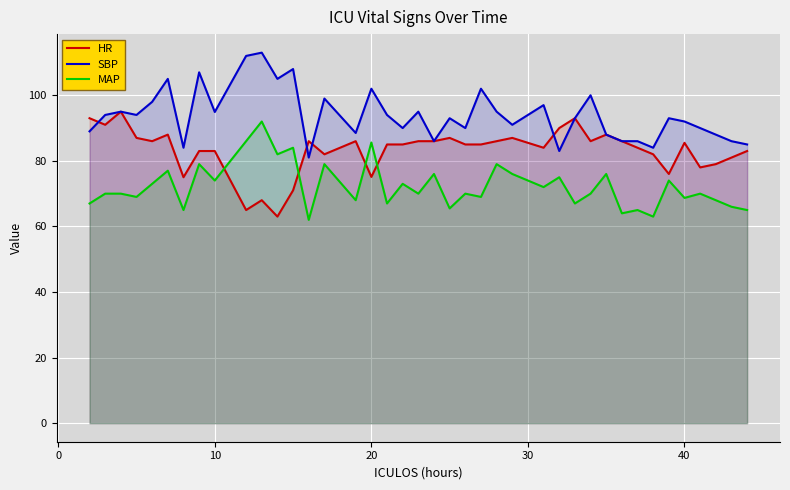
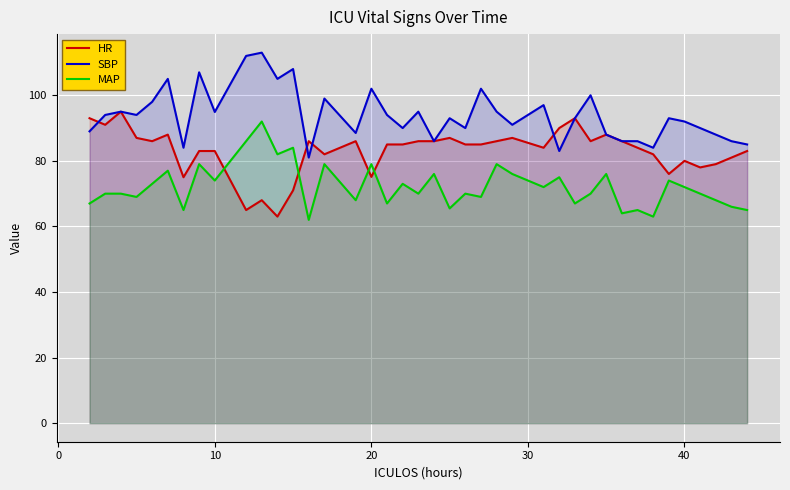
MAP, 20: 86 -> 79
HR, 40: 86 -> 80
MAP, 40: 69 -> 72
